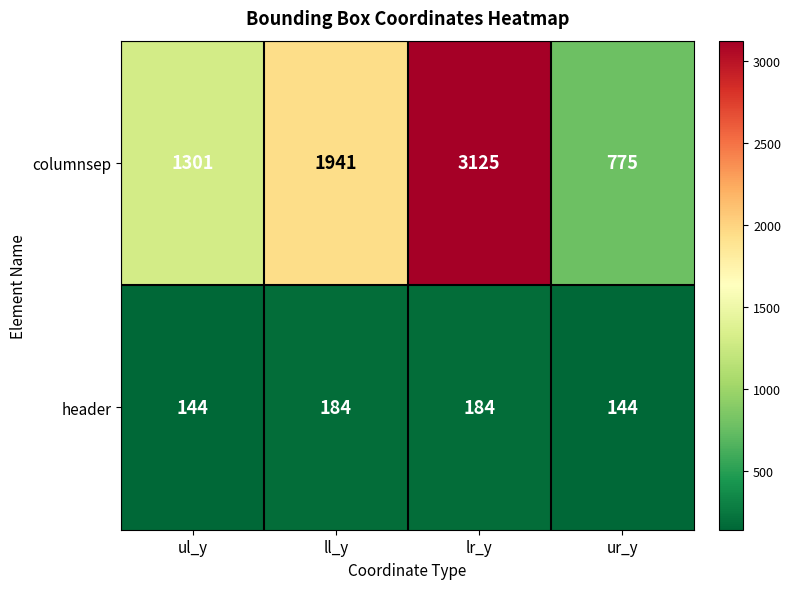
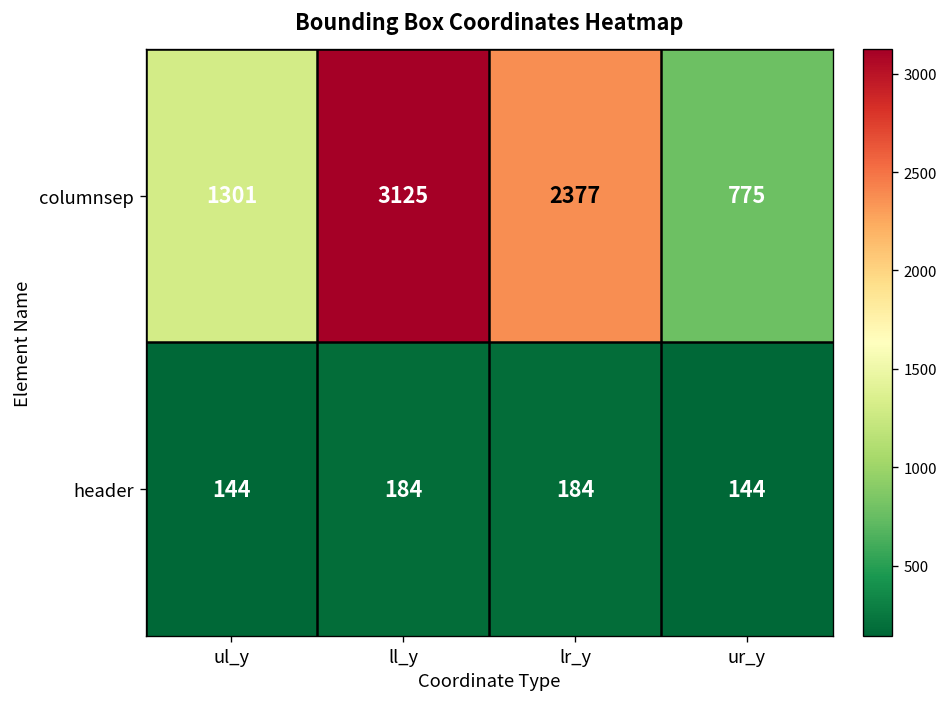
columnsep, ll_y: 1941 -> 3125
columnsep, lr_y: 3125 -> 2377
